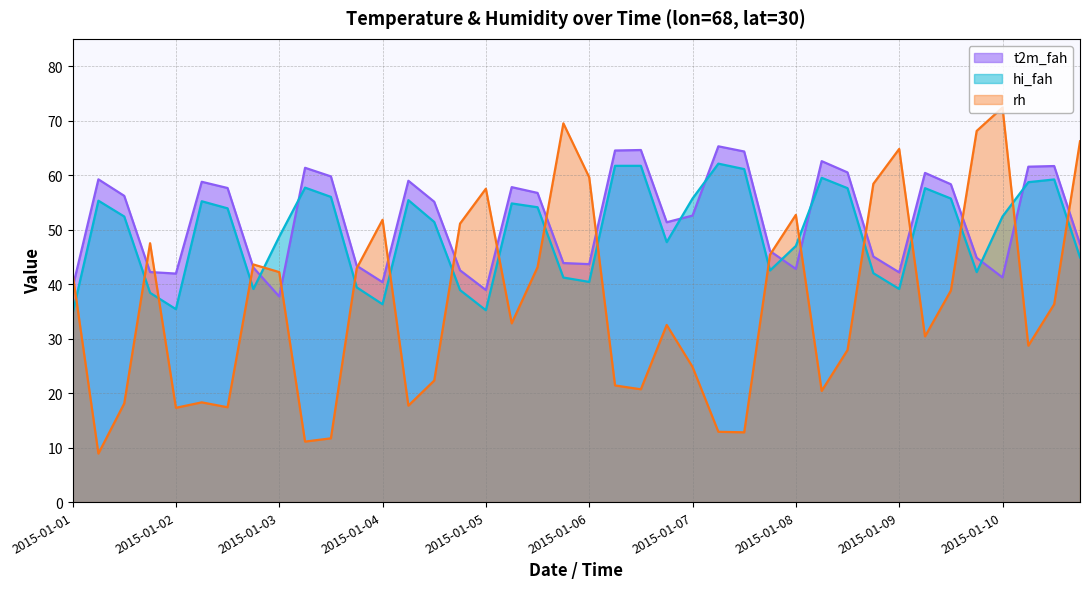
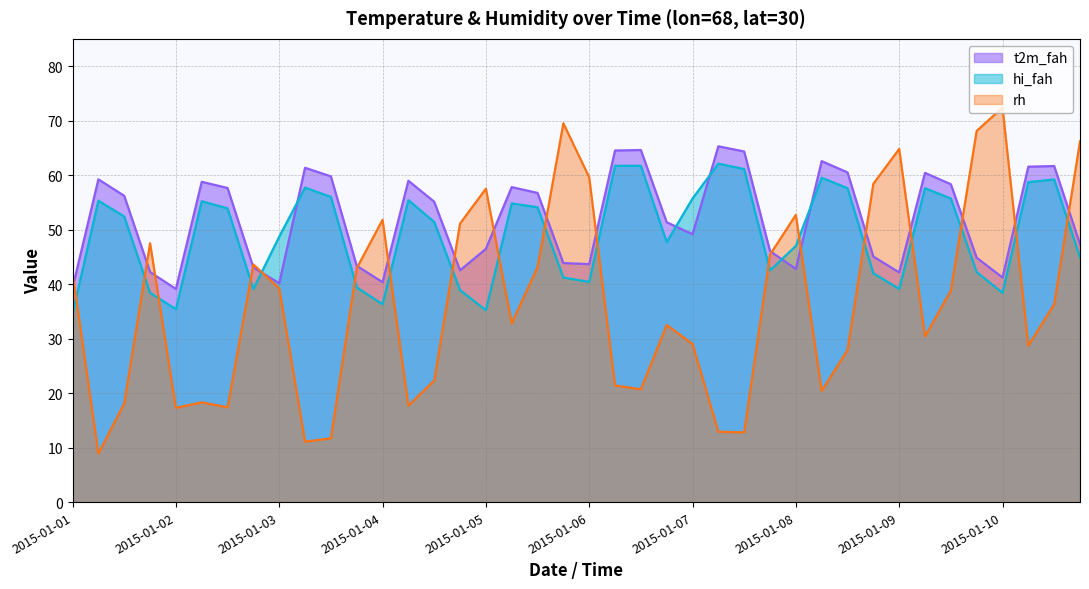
t2m_fah, 2015-01-02: 42 -> 39
t2m_fah, 2015-01-03: 38 -> 40
rh, 2015-01-03: 42 -> 39
t2m_fah, 2015-01-05: 39 -> 46
t2m_fah, 2015-01-07: 53 -> 49
rh, 2015-01-07: 25 -> 29
hi_fah, 2015-01-10: 52 -> 38
